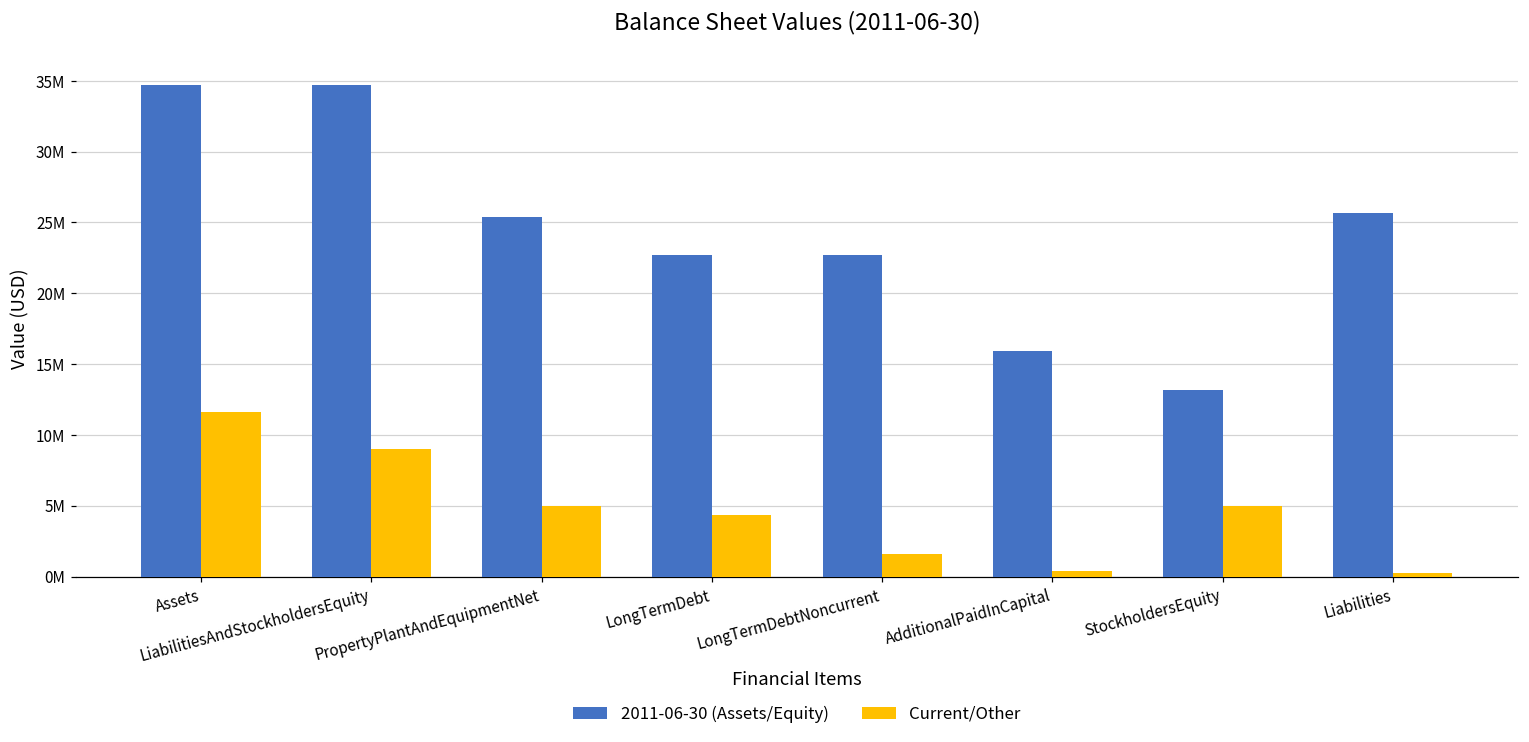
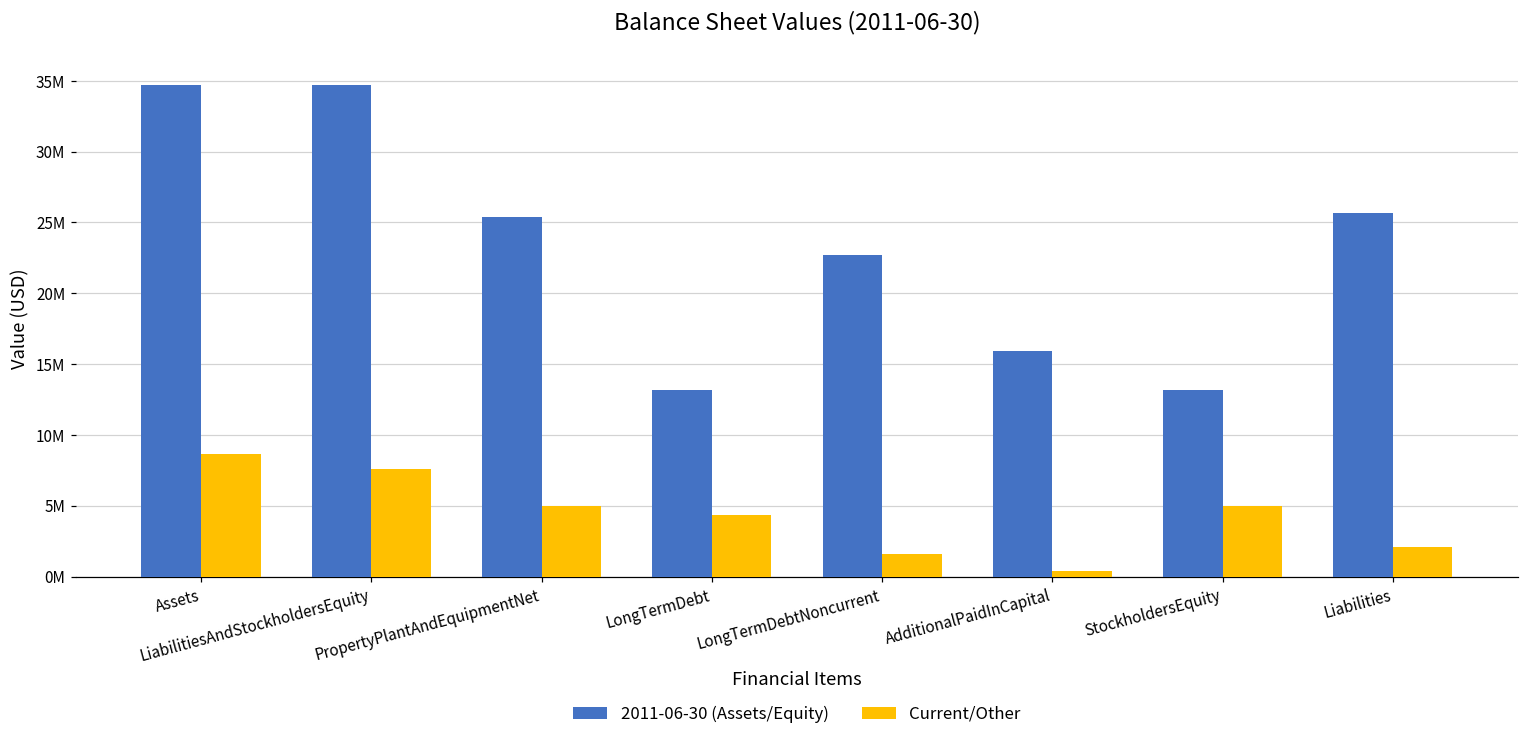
Current/Other, Assets: 11600000 -> 8600000
Current/Other, LiabilitiesAndStockholdersEquity: 9000000 -> 7600000
2011-06-30 (Assets/Equity), LongTermDebt: 22700000 -> 13200000
Current/Other, Liabilities: 200000 -> 2100000
